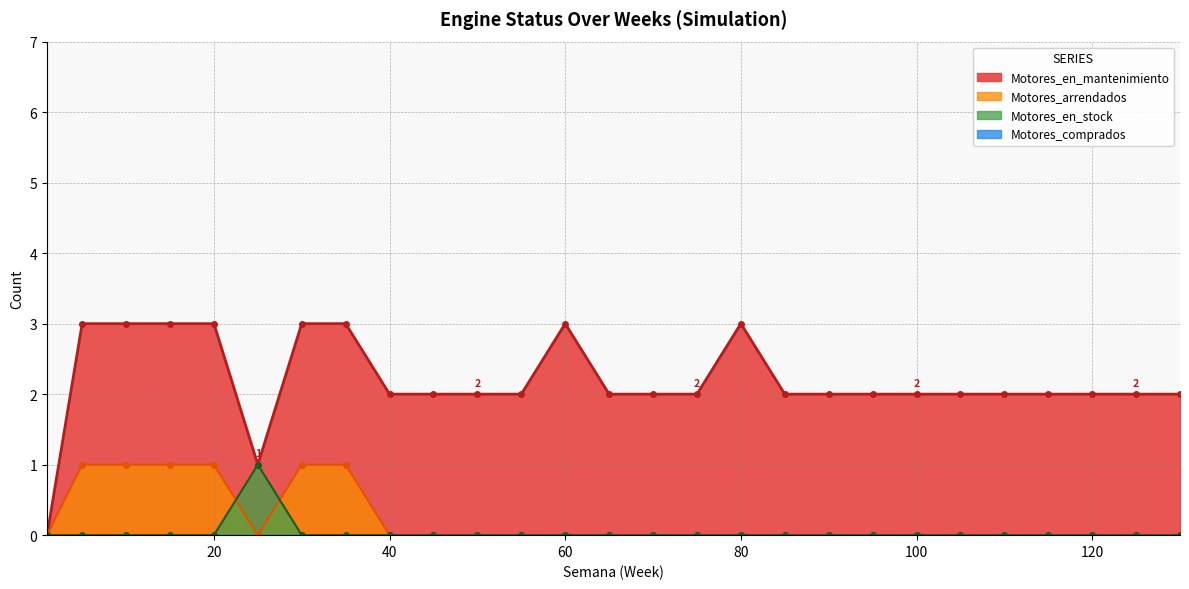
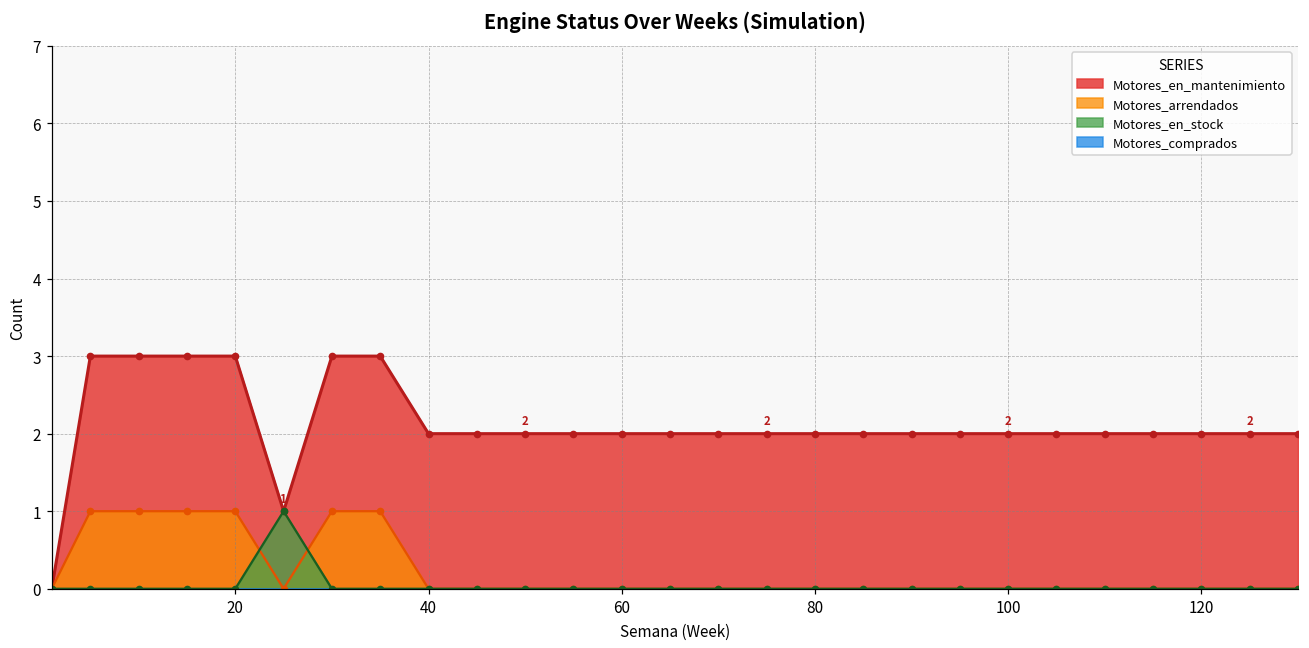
Motores_en_mantenimiento, 60: 3 -> 2
Motores_en_mantenimiento, 80: 3 -> 2
